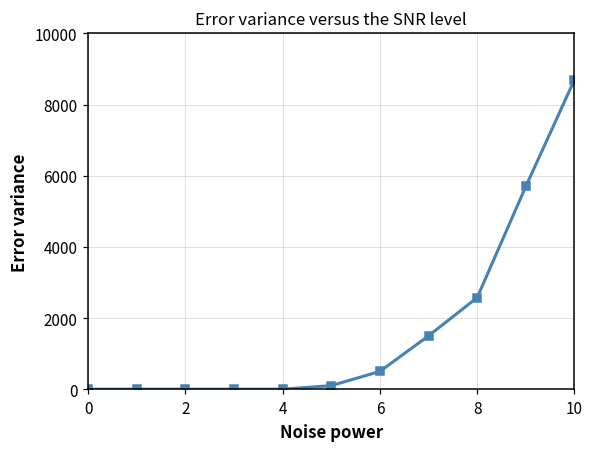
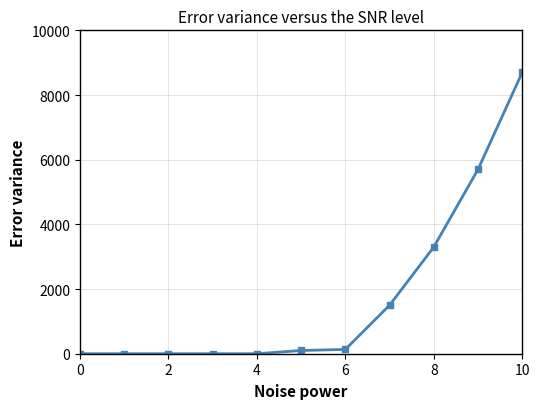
6: 500 -> 100
8: 2600 -> 3300
